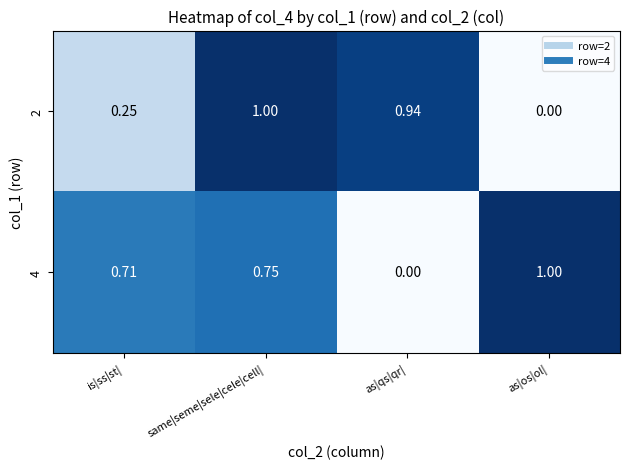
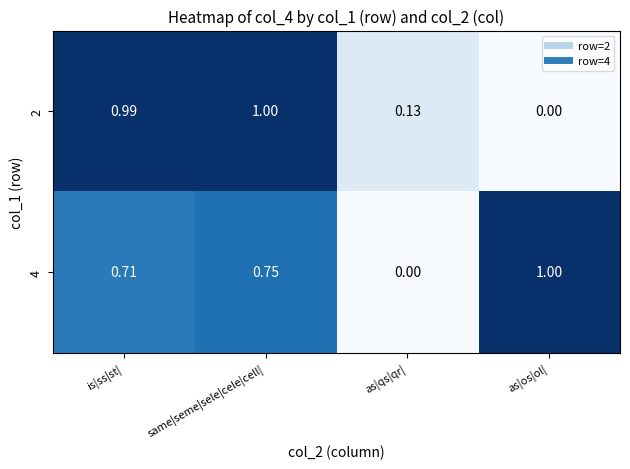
2, is|ss|st|: 0.25 -> 0.99
2, as|qs|qr|: 0.94 -> 0.13
